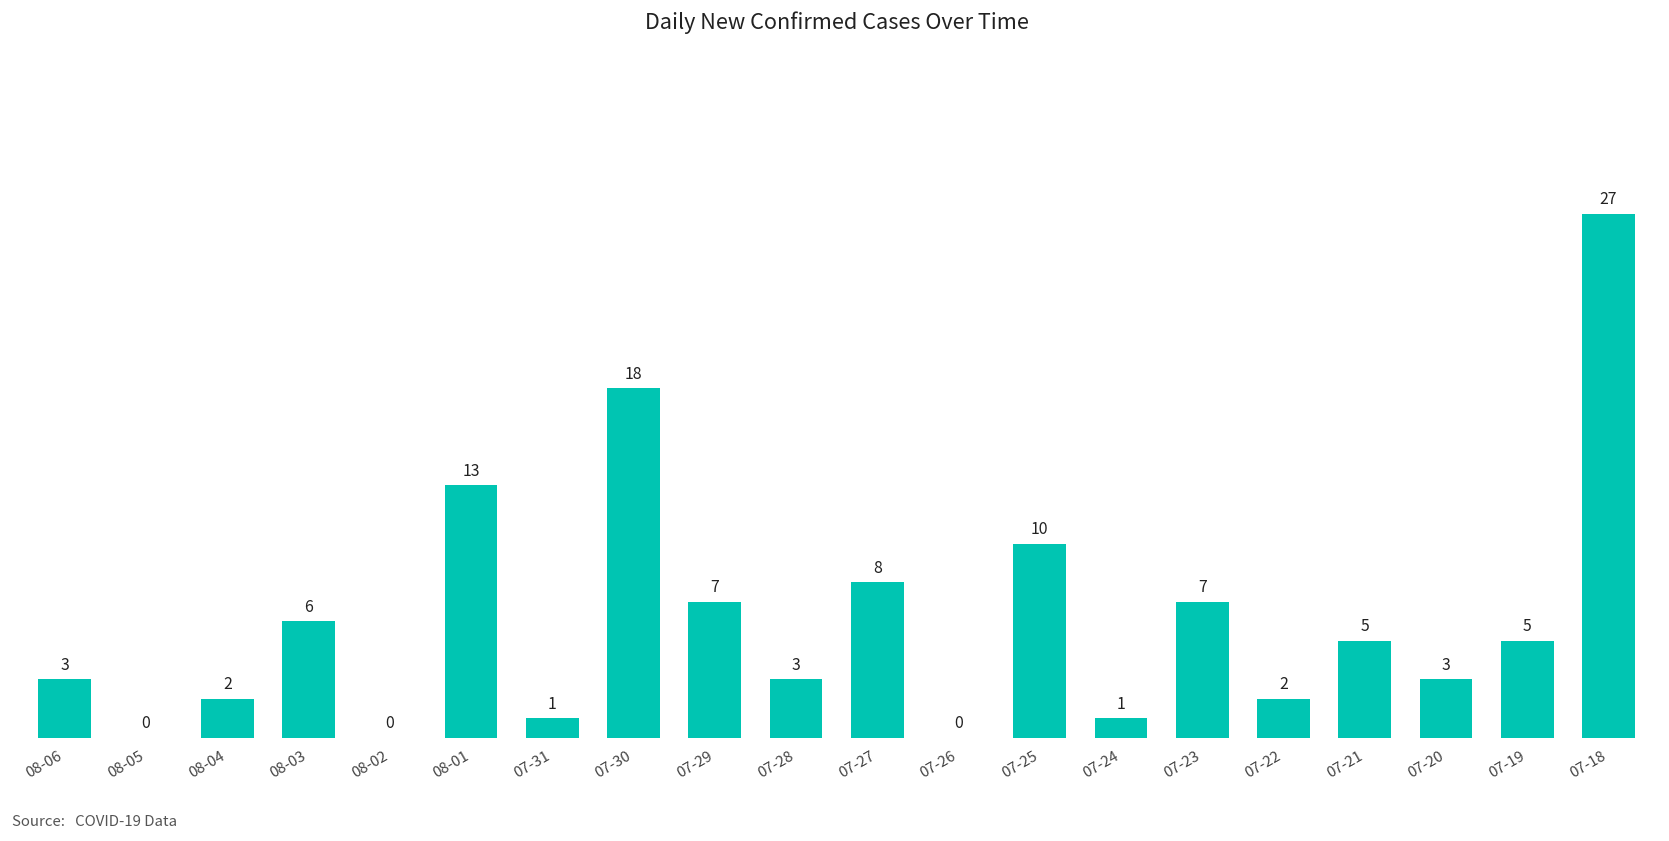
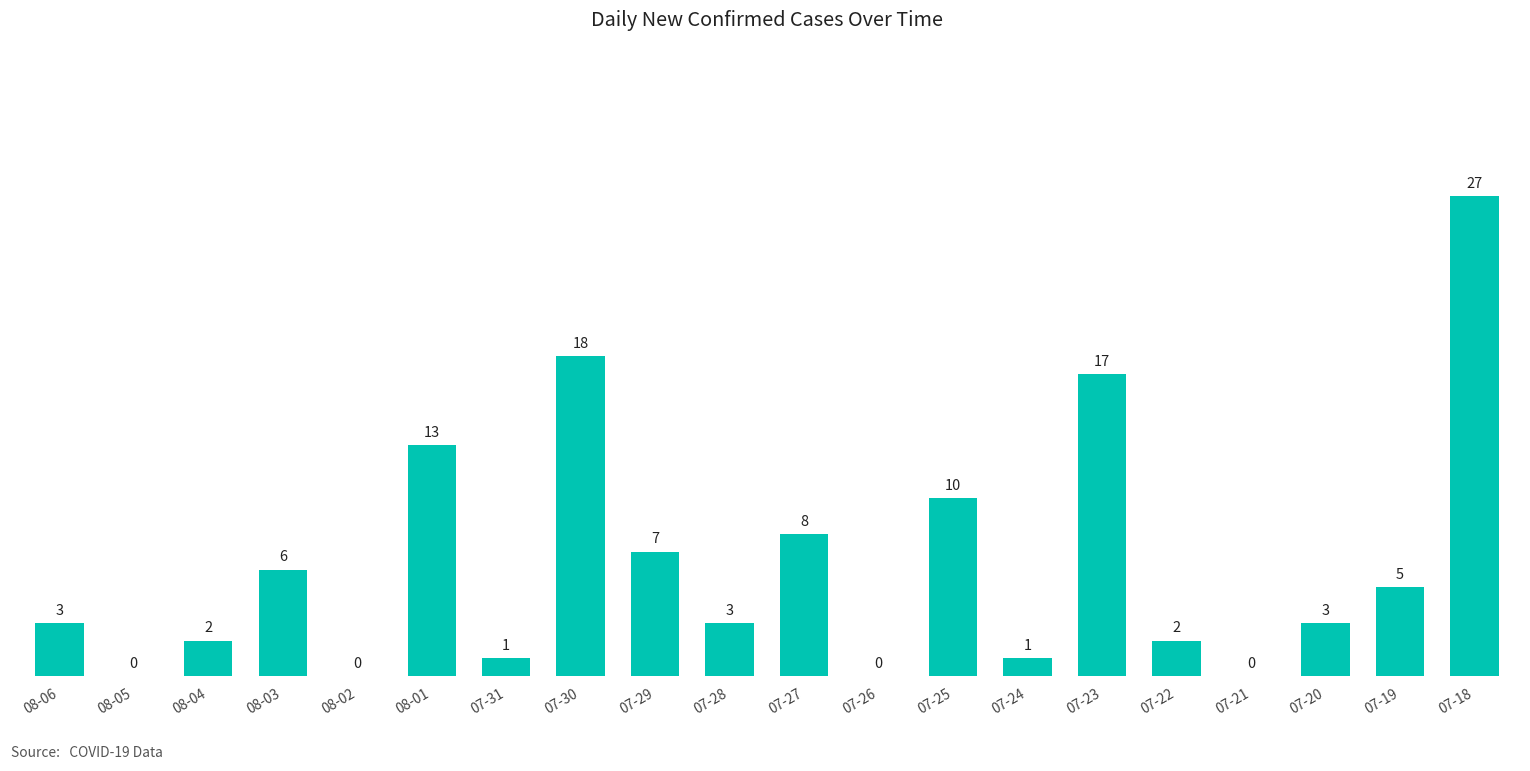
07-23: 7 -> 17
07-21: 5 -> 0
